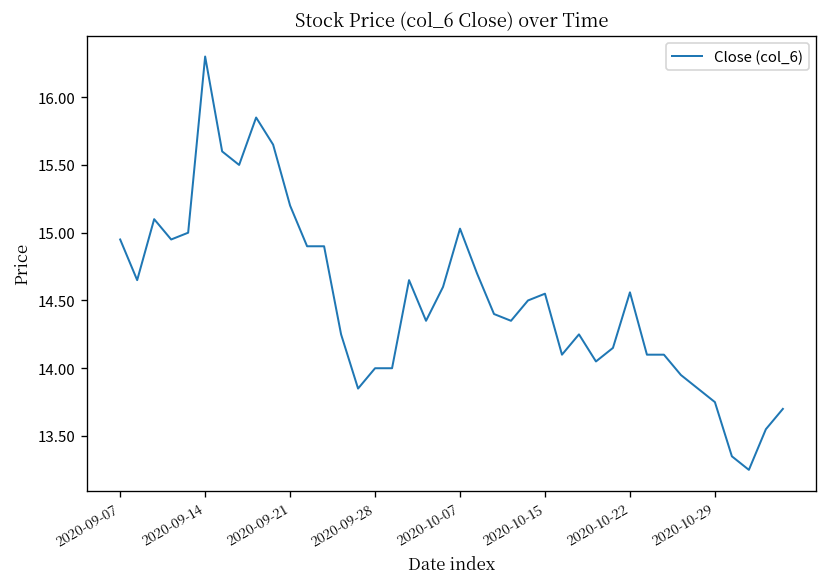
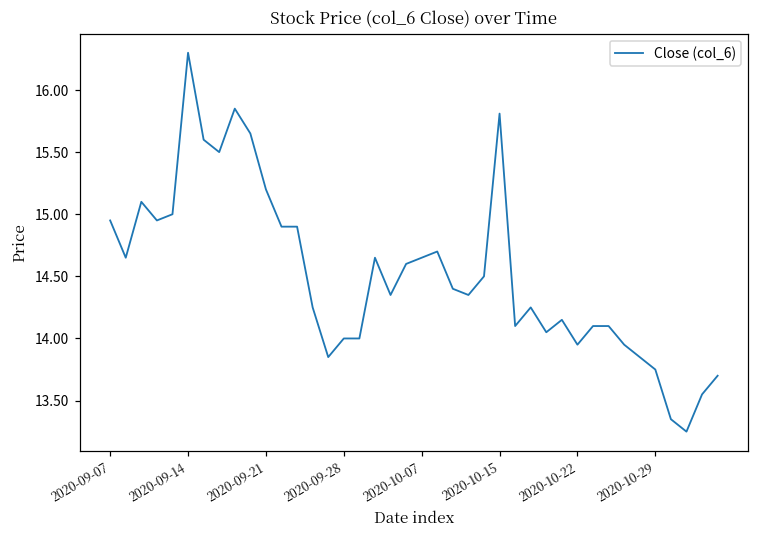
2020-10-07: 15.03 -> 14.65
2020-10-15: 14.55 -> 15.81
2020-10-22: 14.56 -> 13.95
